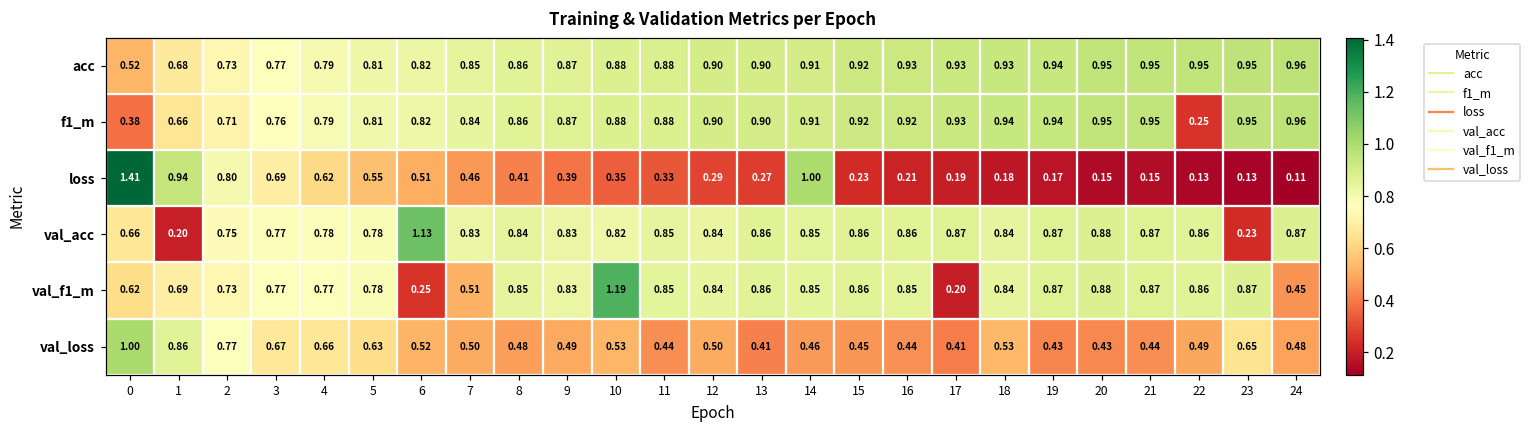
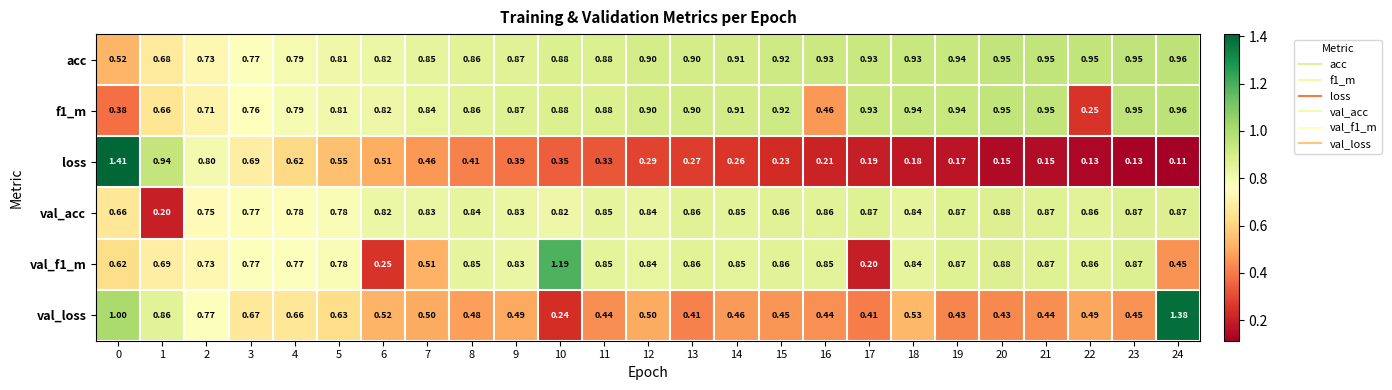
f1_m, 16: 0.92 -> 0.46
loss, 14: 1.00 -> 0.26
val_acc, 6: 1.13 -> 0.82
val_acc, 23: 0.23 -> 0.87
val_loss, 10: 0.53 -> 0.24
val_loss, 23: 0.65 -> 0.45
val_loss, 24: 0.48 -> 1.38
